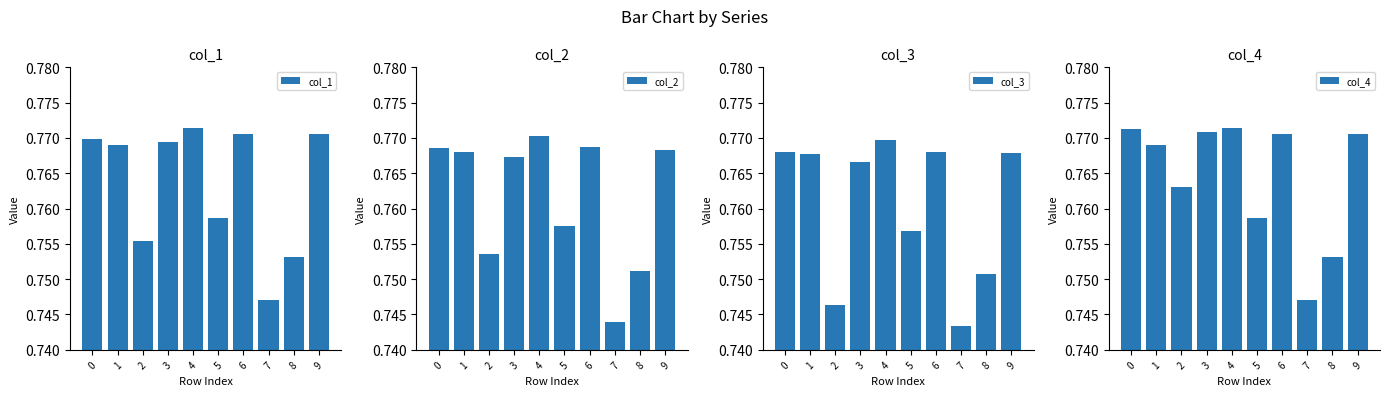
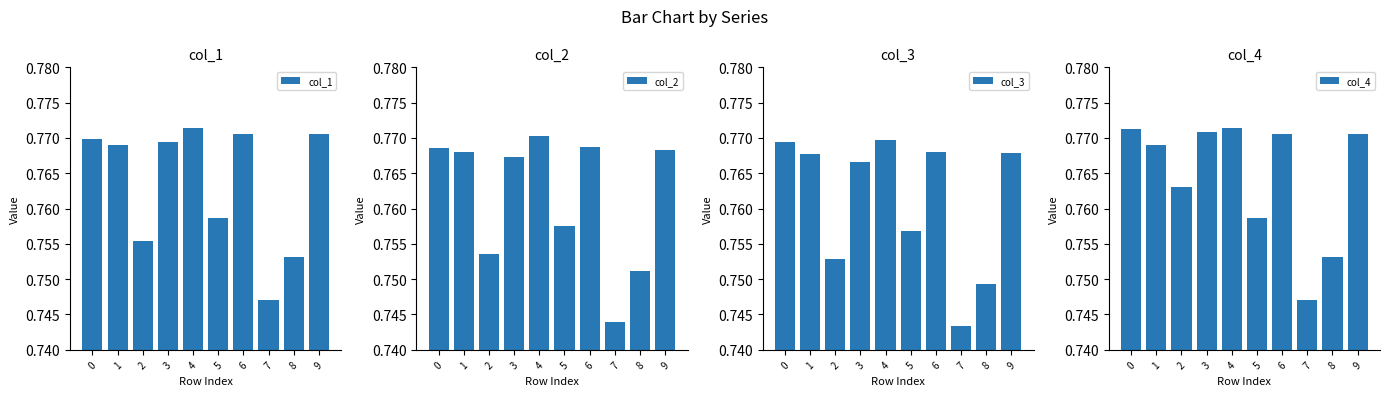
col_3, 0: 0.768 -> 0.769
col_3, 2: 0.746 -> 0.753
col_3, 8: 0.751 -> 0.749
